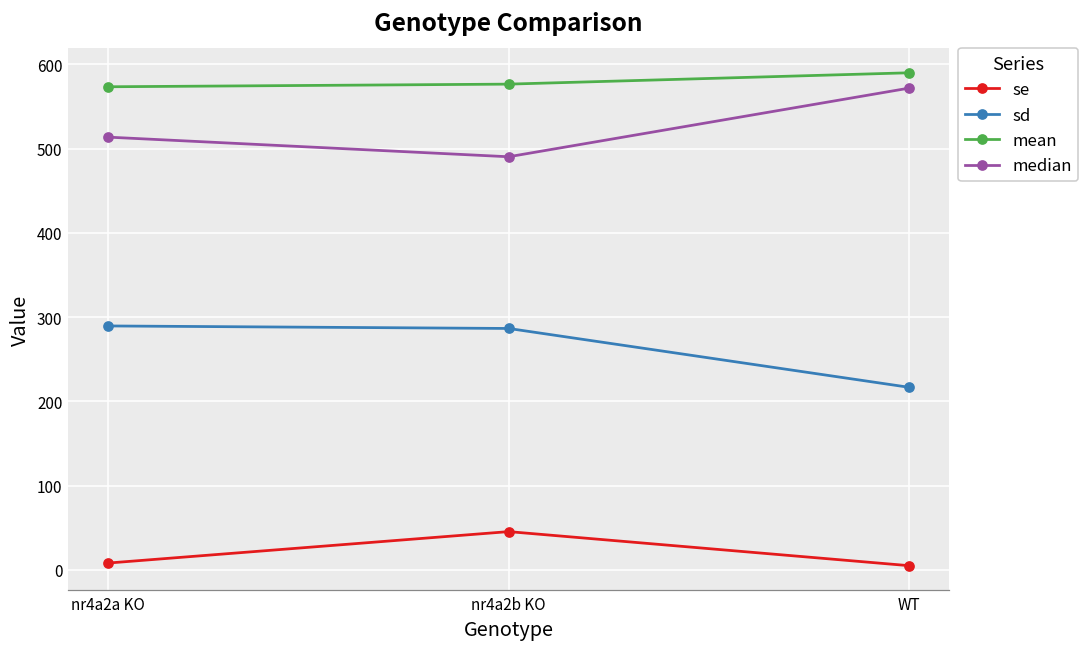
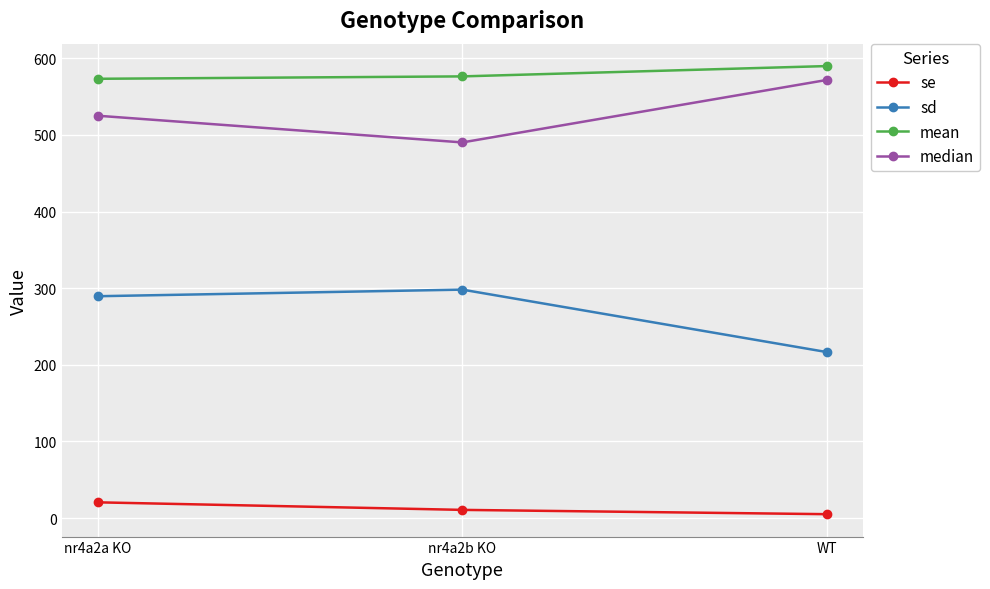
se, nr4a2a KO: 10 -> 20
median, nr4a2a KO: 510 -> 530
se, nr4a2b KO: 50 -> 10
sd, nr4a2b KO: 290 -> 300
